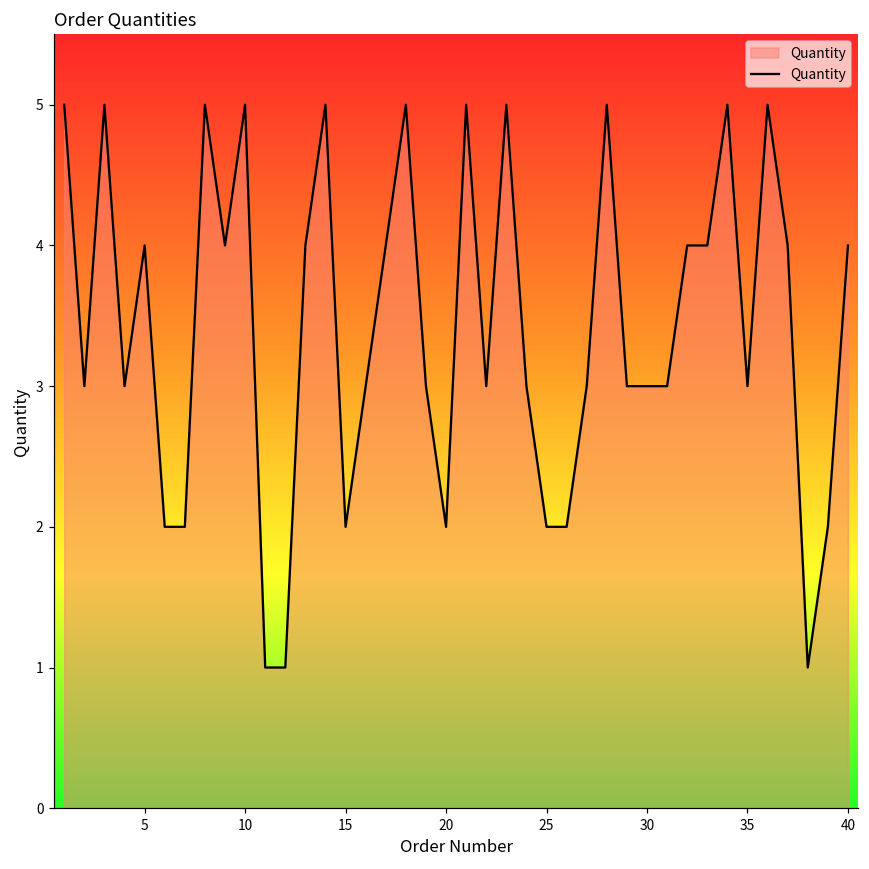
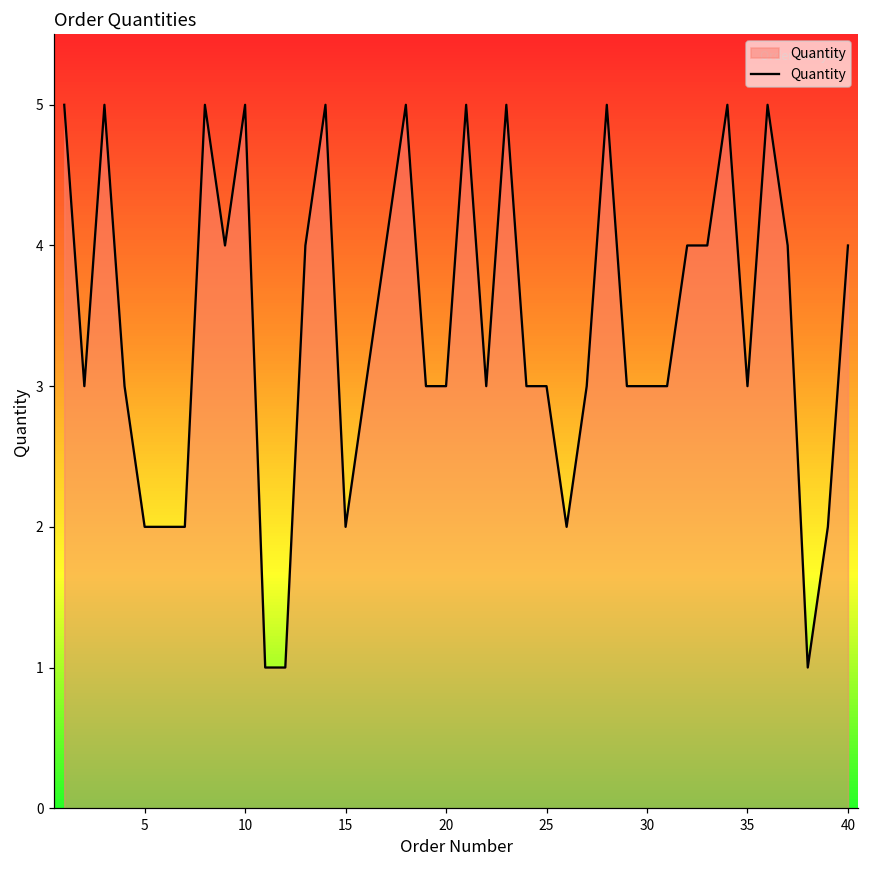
5: 4 -> 2
20: 2 -> 3
25: 2 -> 3
